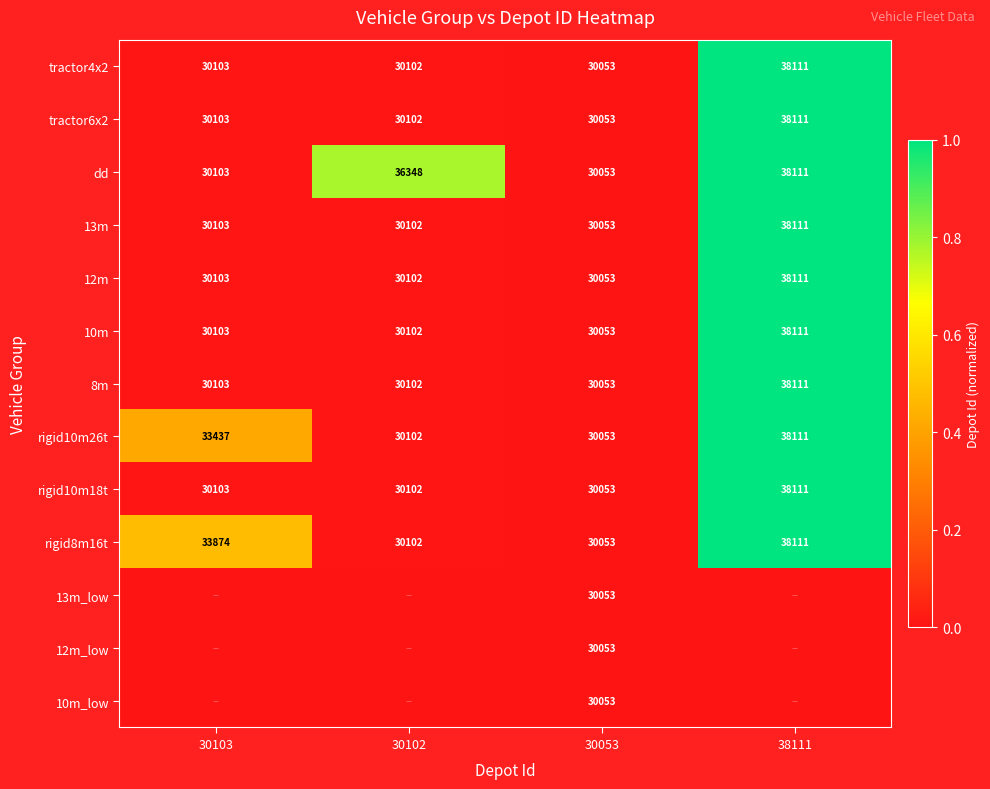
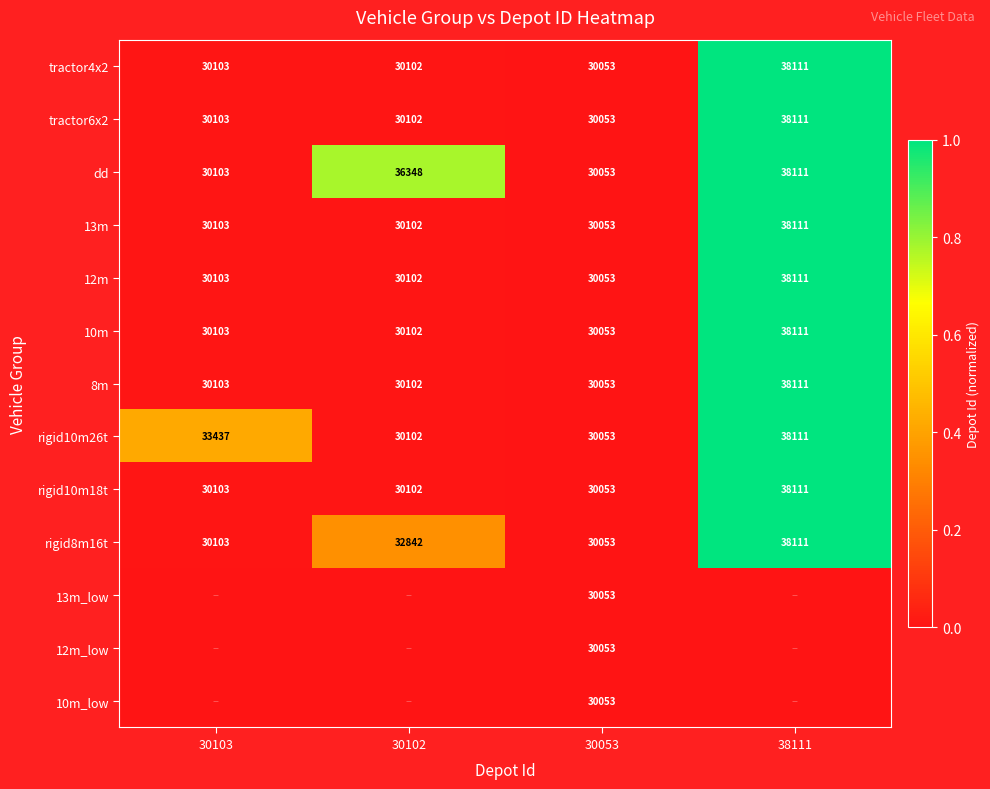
rigid8m16t, 30103: 33874 -> 30103
rigid8m16t, 30102: 30102 -> 32842
